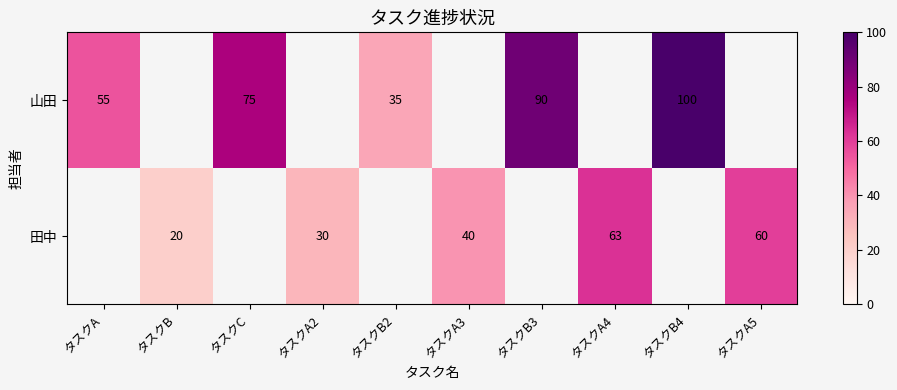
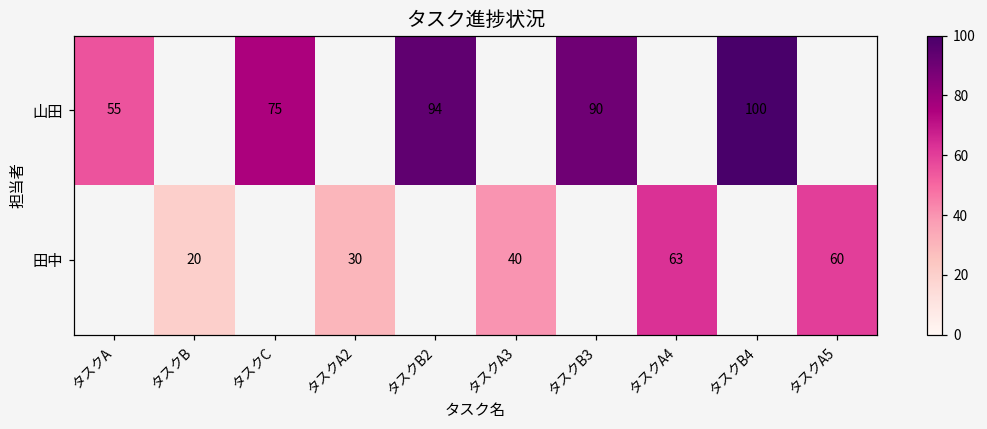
山田, タスクB2: 35 -> 94
